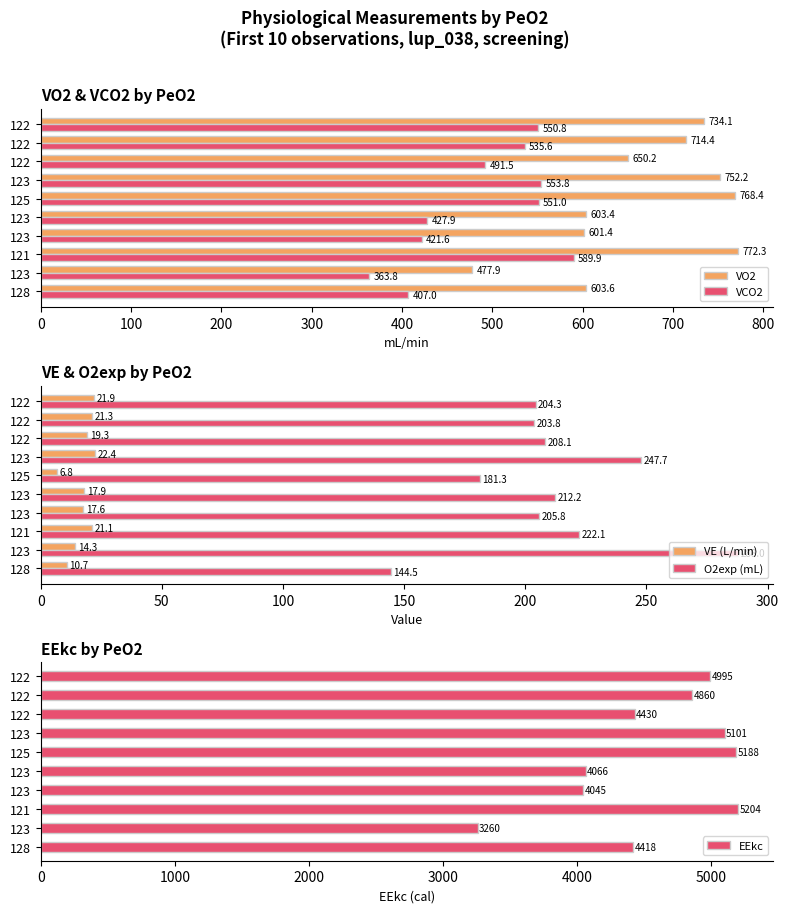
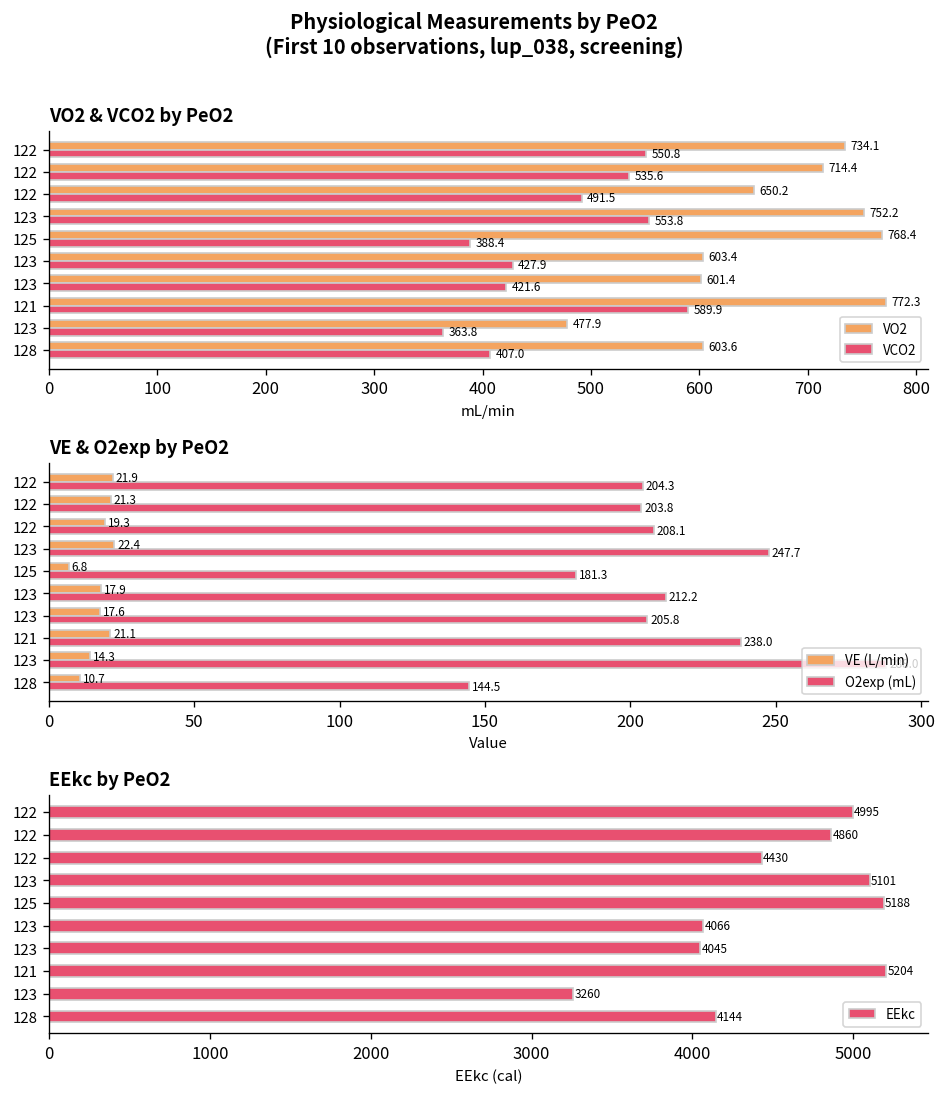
VO2 & VCO2 by PeO2, VCO2, 125: 551.0 -> 388.4
VE & O2exp by PeO2, O2exp (mL), 121: 222.1 -> 238.0
EEkc by PeO2, 128: 4418 -> 4144
